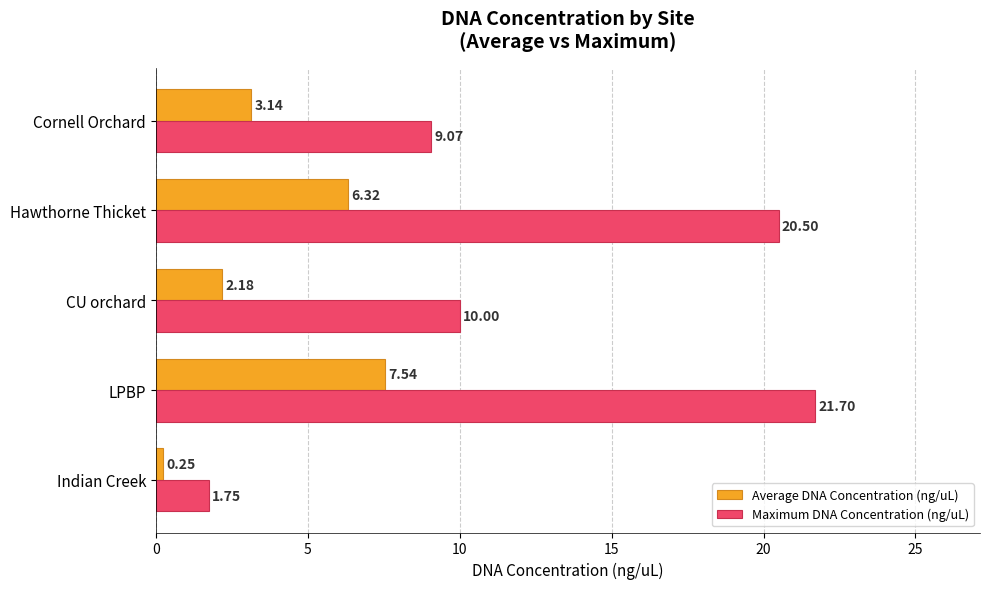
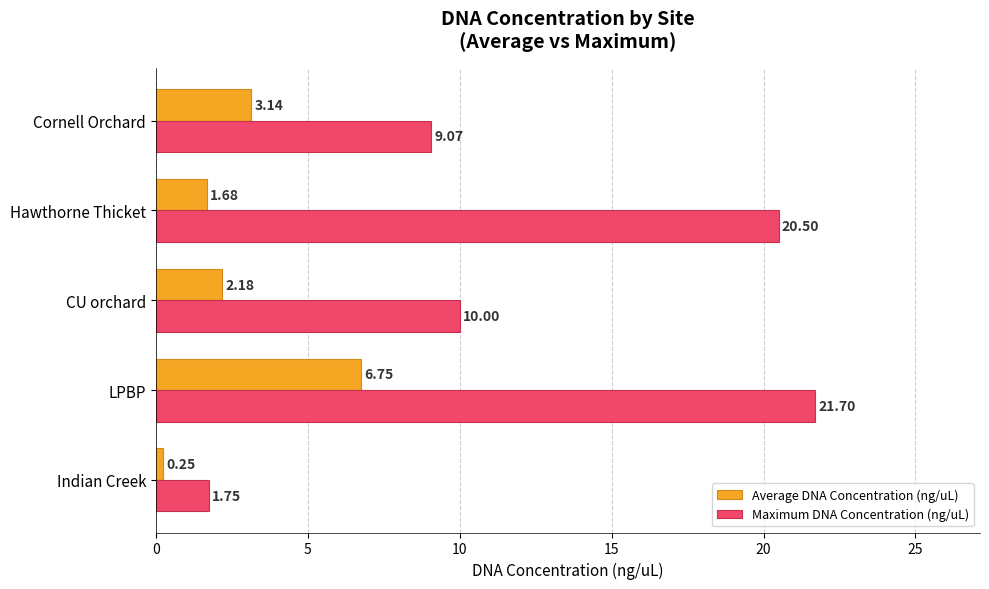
Average DNA Concentration (ng/uL), Hawthorne Thicket: 6.32 -> 1.68
Average DNA Concentration (ng/uL), LPBP: 7.54 -> 6.75
